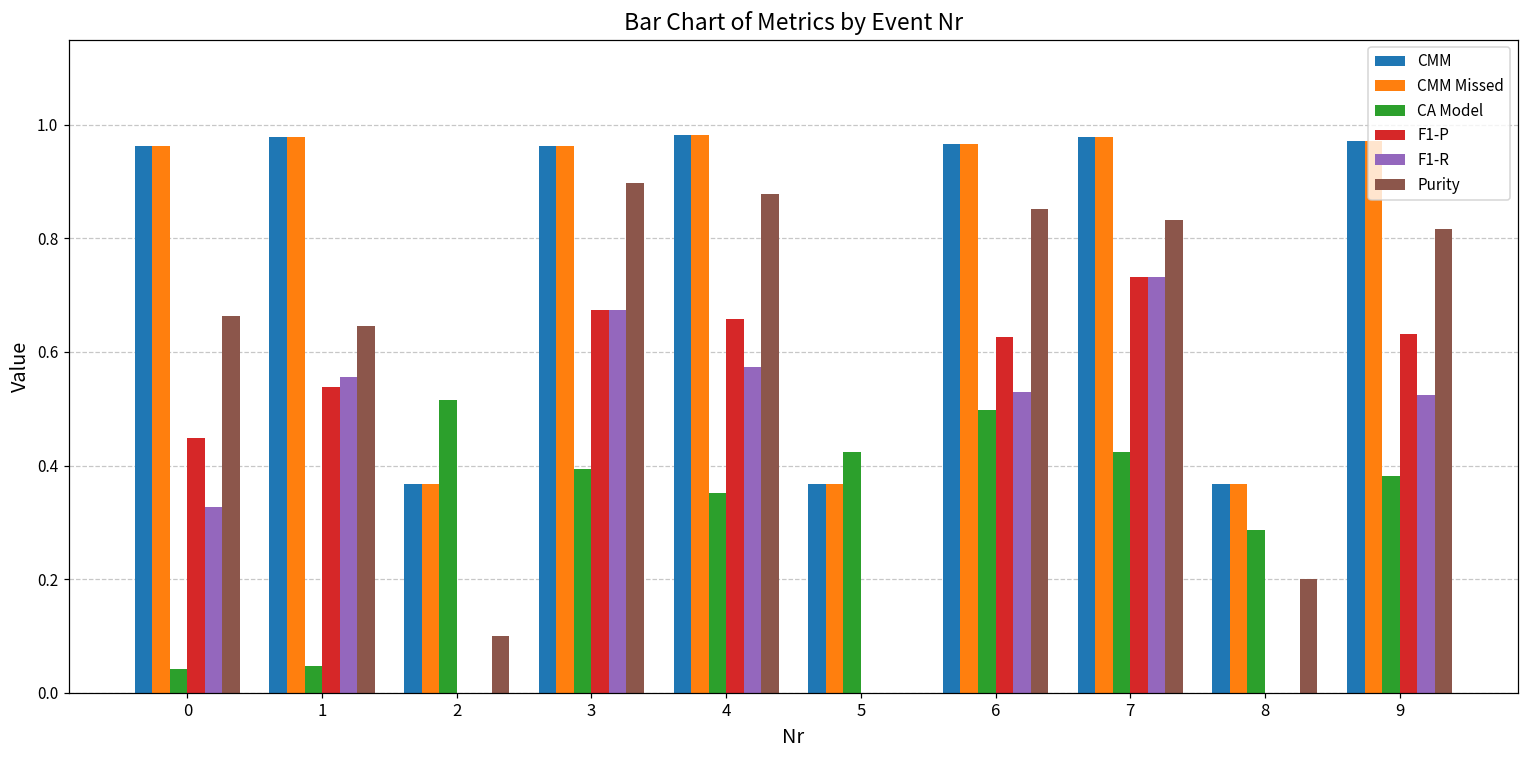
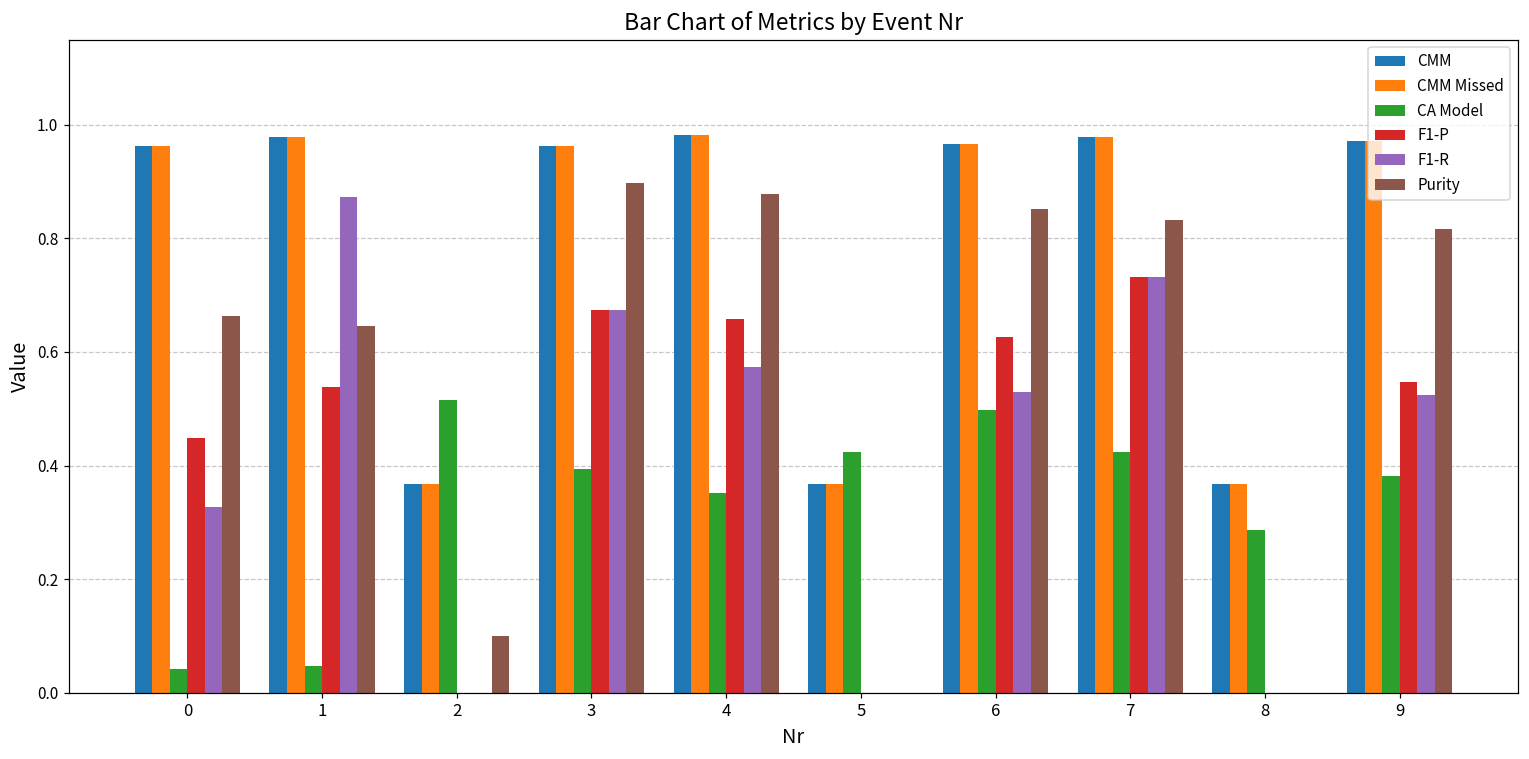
F1-R, 1: 0.56 -> 0.87
Purity, 8: 0.2 -> 0.0
F1-P, 9: 0.63 -> 0.55
